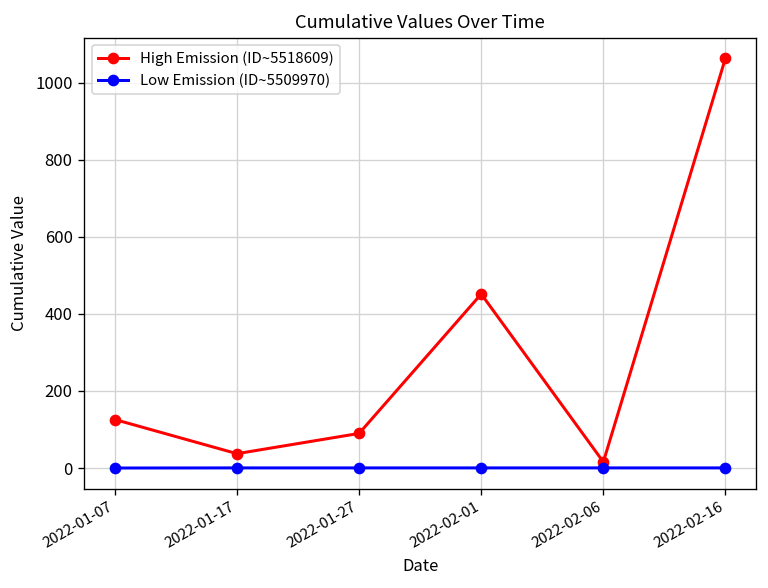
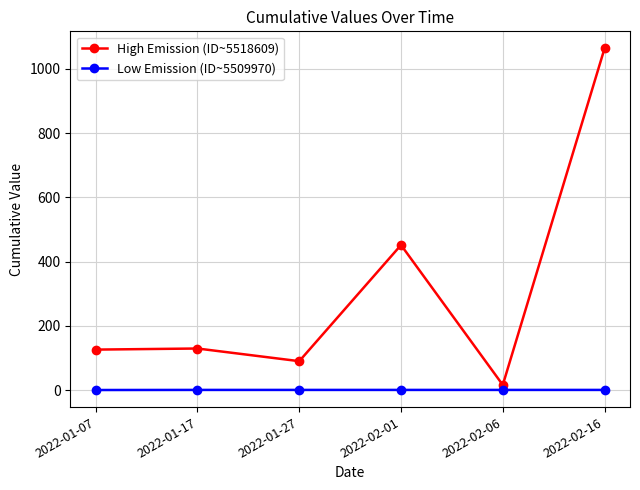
High Emission (ID~5518609), 2022-01-17: 40 -> 130
